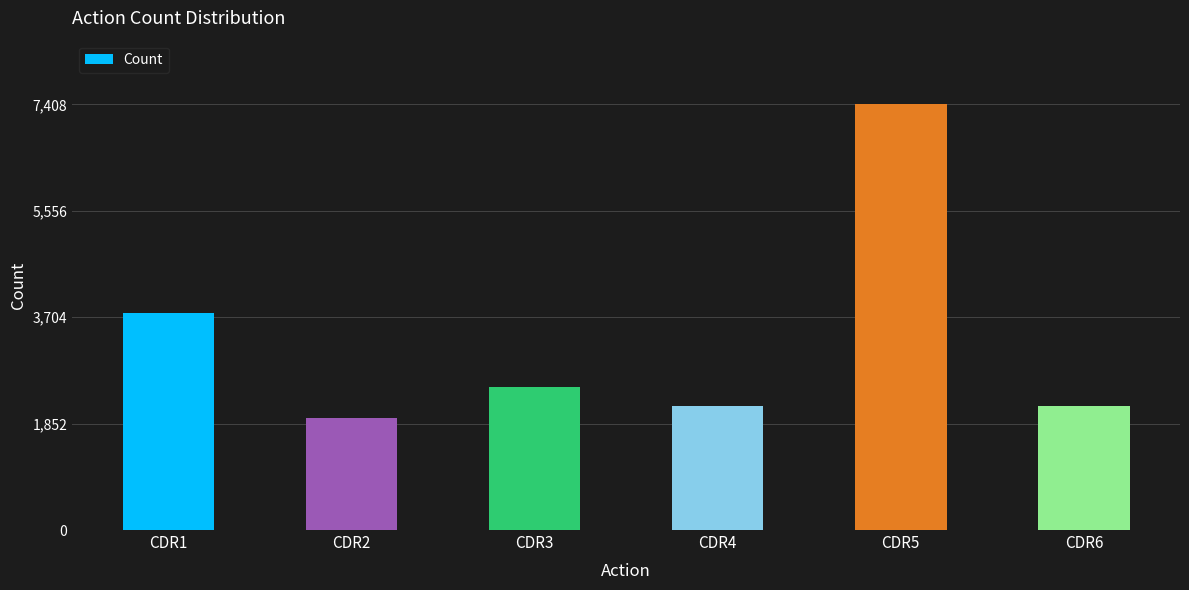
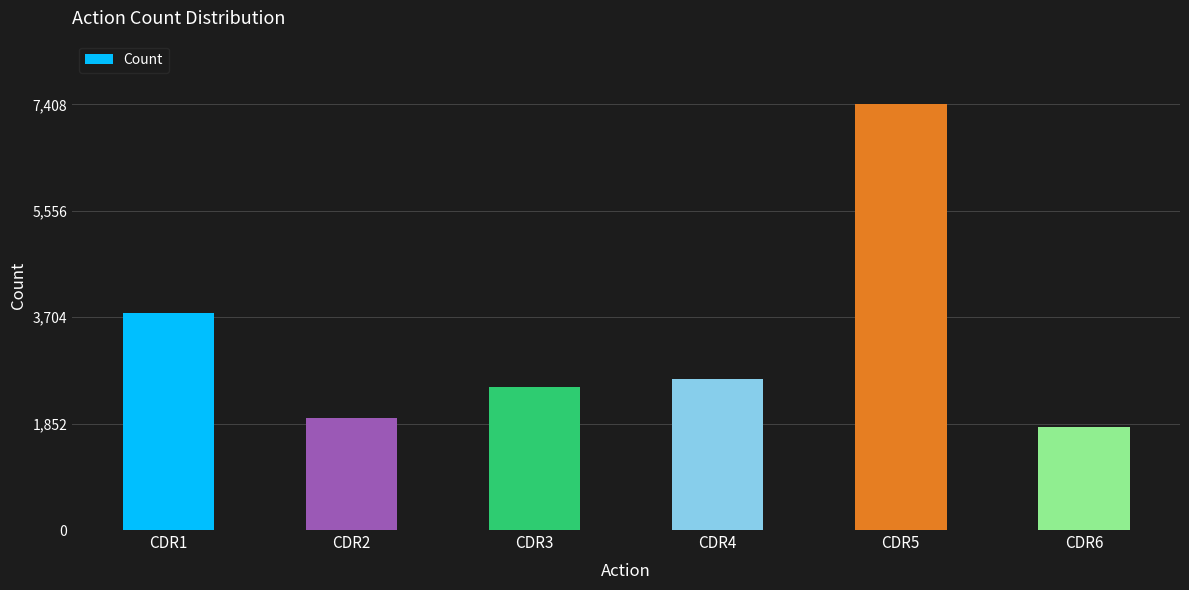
CDR4: 2,200 -> 2,600
CDR6: 2,200 -> 1,800
